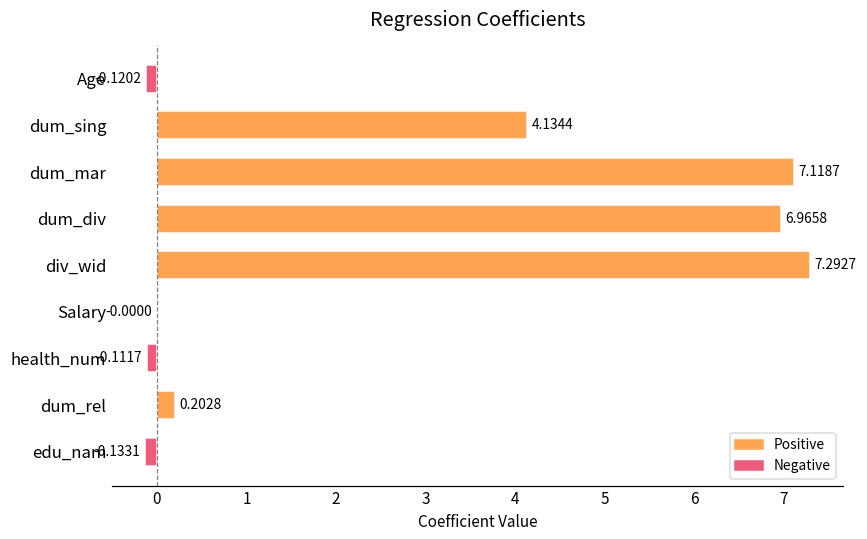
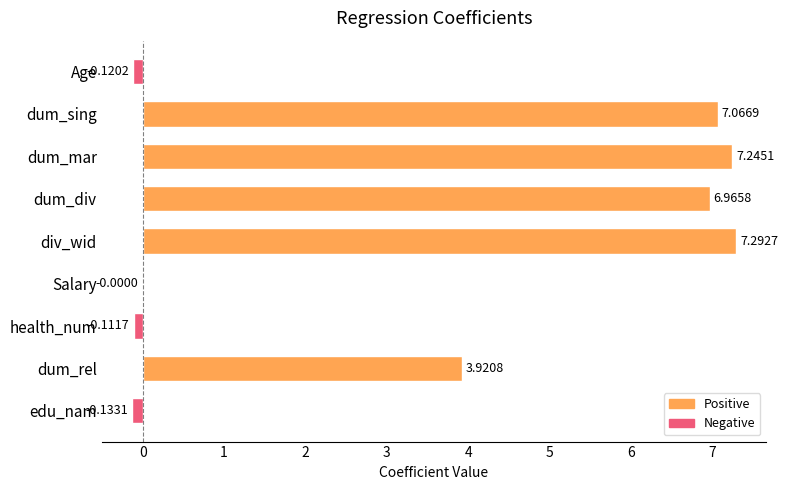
dum_sing: 4.1344 -> 7.0669
dum_mar: 7.1187 -> 7.2451
dum_rel: 0.2028 -> 3.9208
